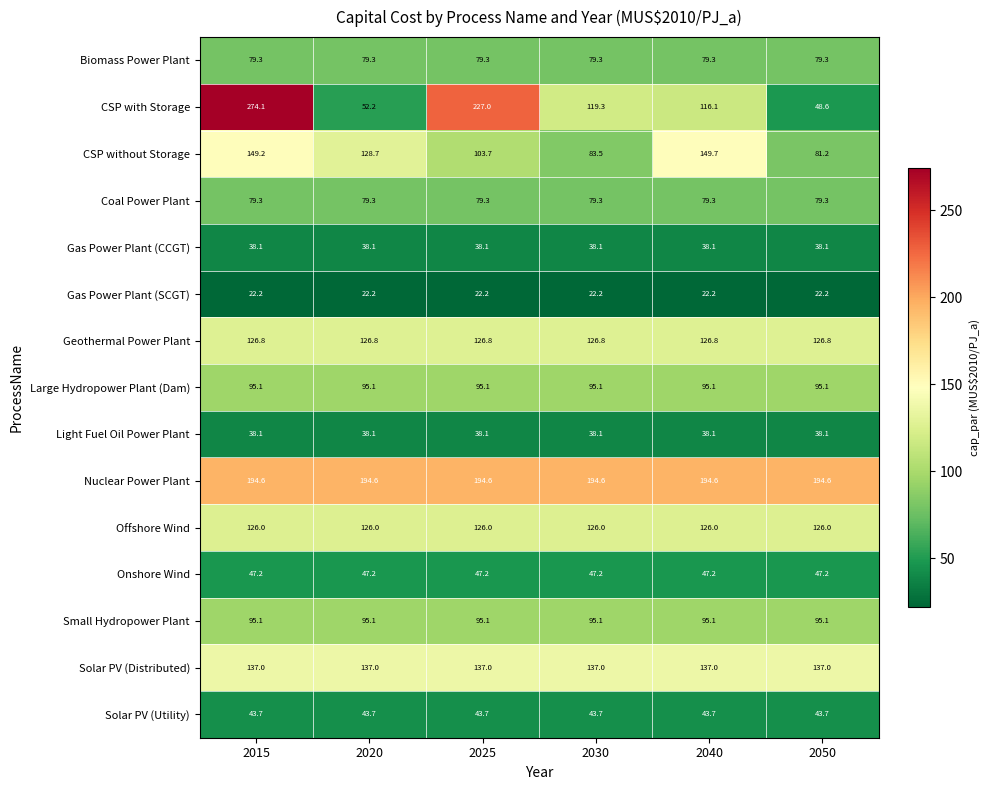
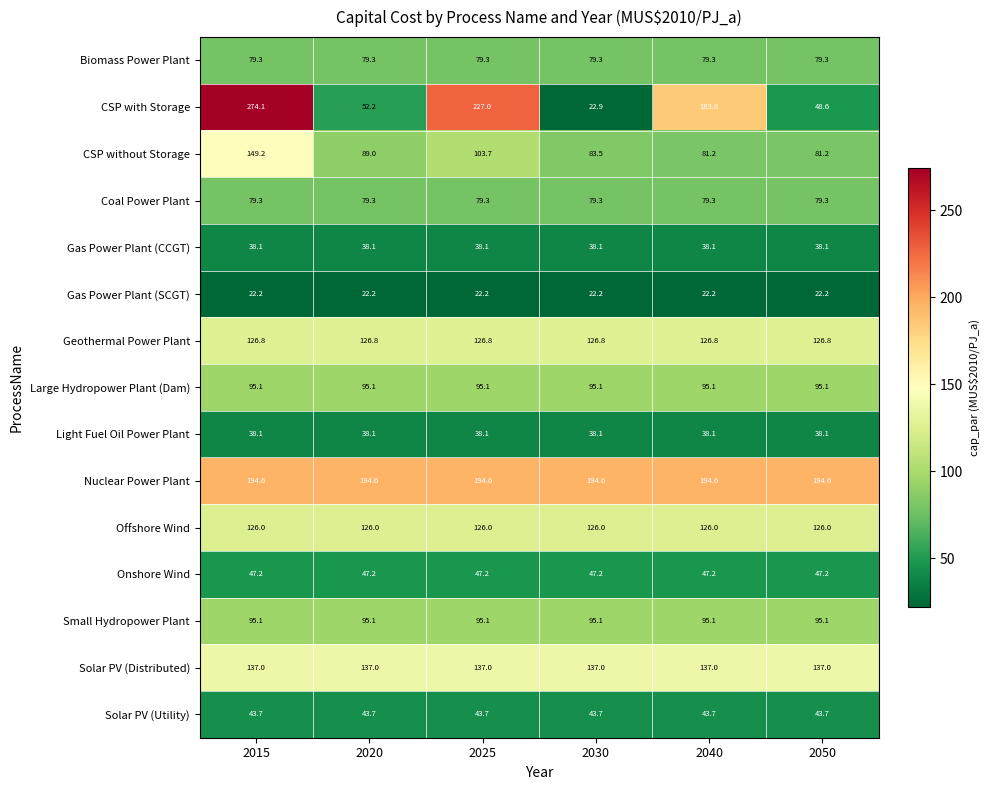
CSP with Storage, 2030: 119.3 -> 22.9
CSP with Storage, 2040: 116.1 -> 183.8
CSP without Storage, 2020: 128.7 -> 89.0
CSP without Storage, 2040: 149.7 -> 81.2
